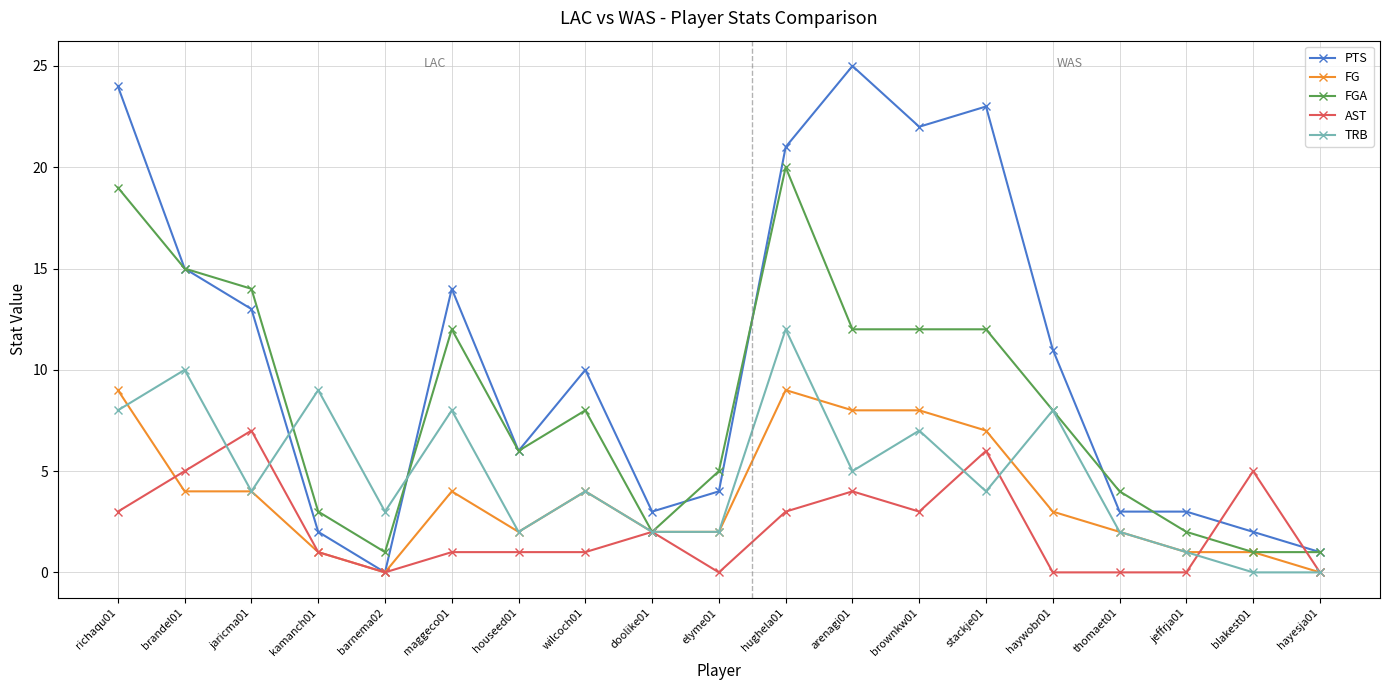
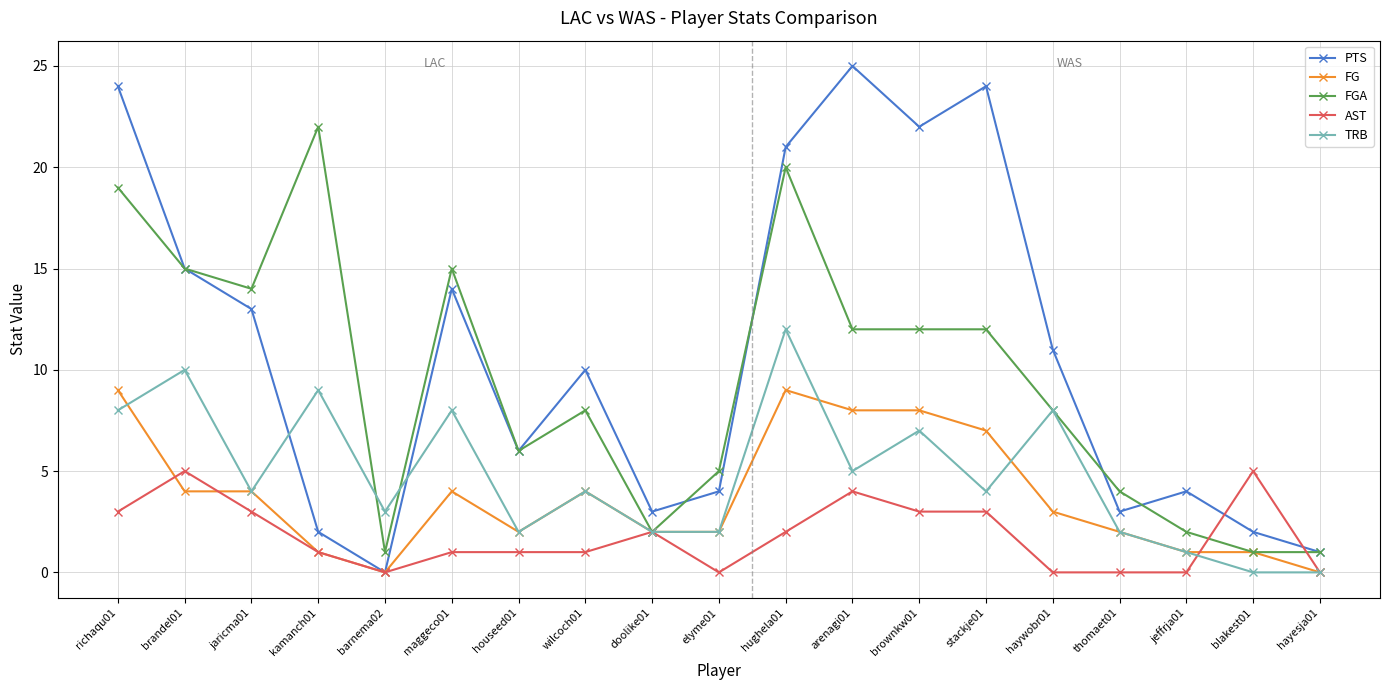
AST, jaricma01: 7 -> 3
FGA, kamanch01: 3 -> 22
FGA, maggeco01: 12 -> 15
AST, hughela01: 3 -> 2
PTS, stackje01: 23 -> 24
AST, stackje01: 6 -> 3
PTS, jeffrja01: 3 -> 4
